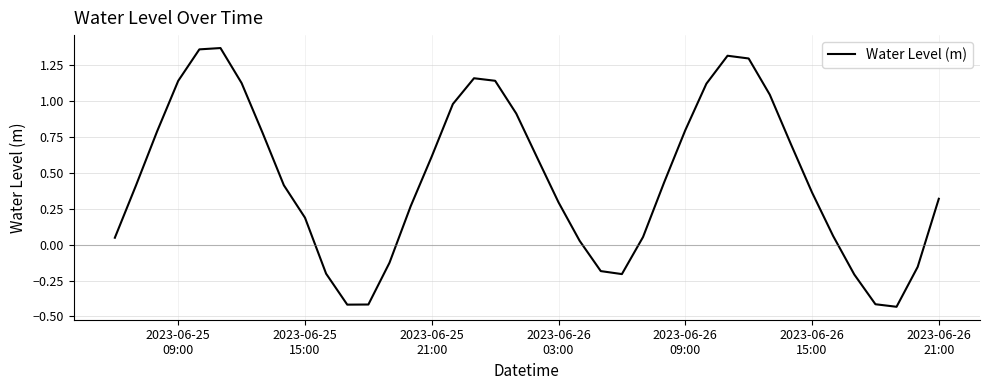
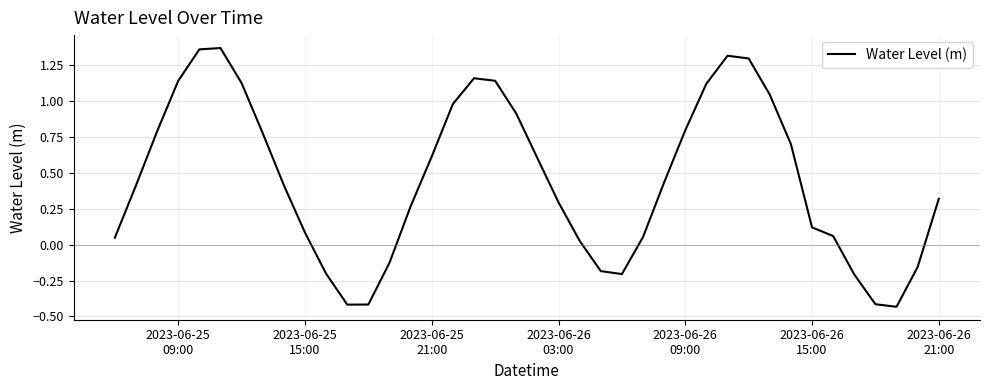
2023-06-25 15:00: 0.19 -> 0.08
2023-06-26 15:00: 0.36 -> 0.12
